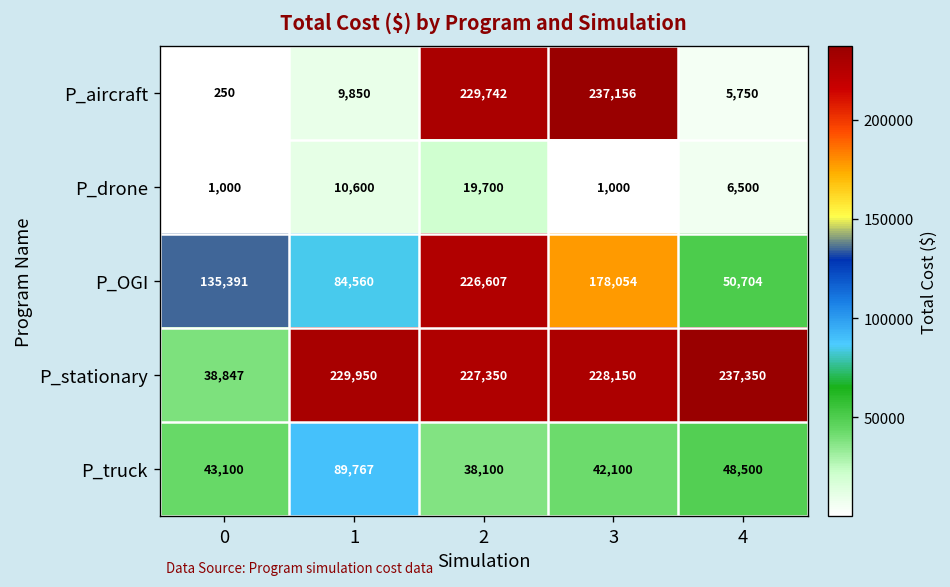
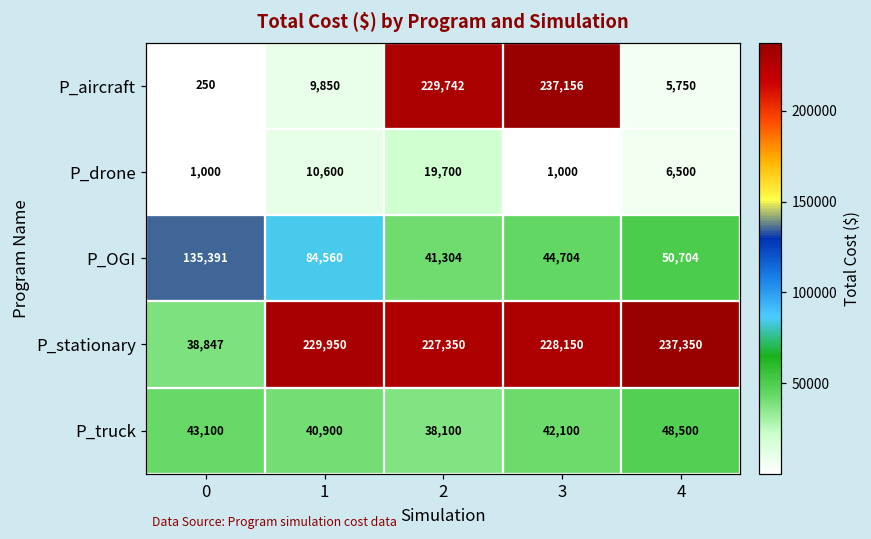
P_OGI, 2: 226,607 -> 41,304
P_OGI, 3: 178,054 -> 44,704
P_truck, 1: 89,767 -> 40,900
